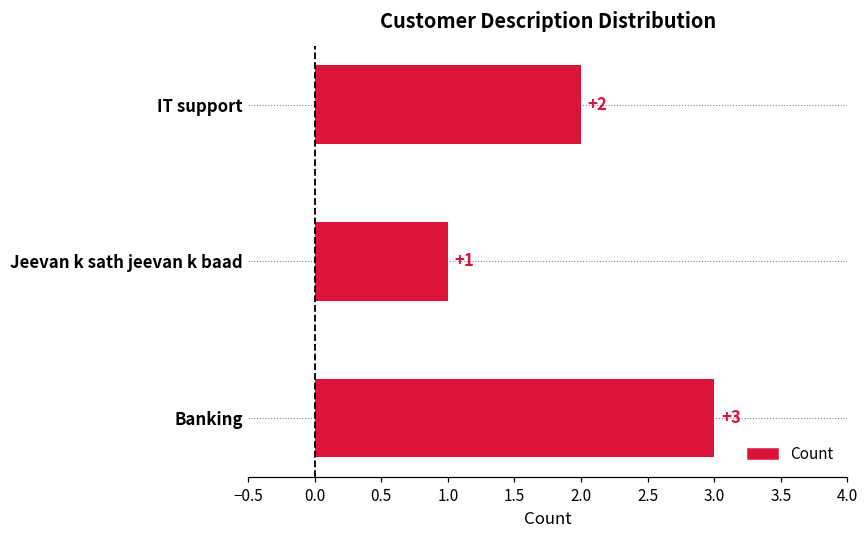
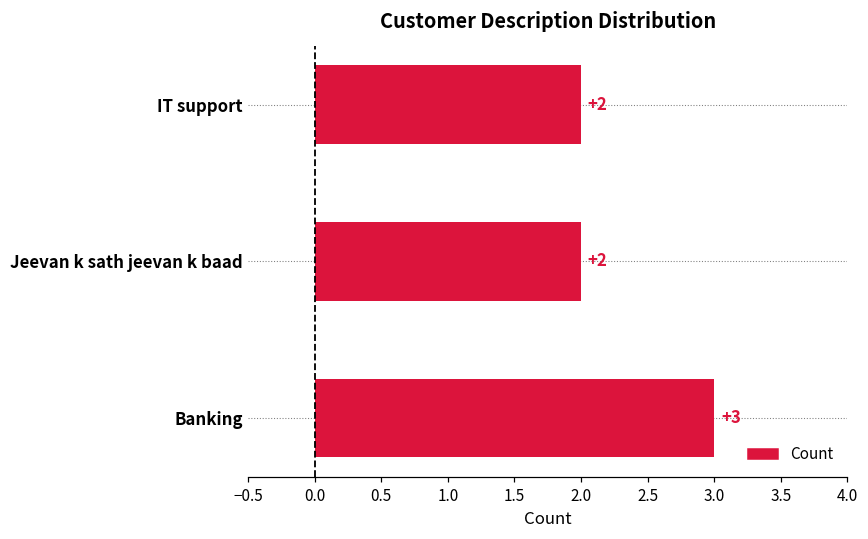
Jeevan k sath jeevan k baad: +1 -> +2
